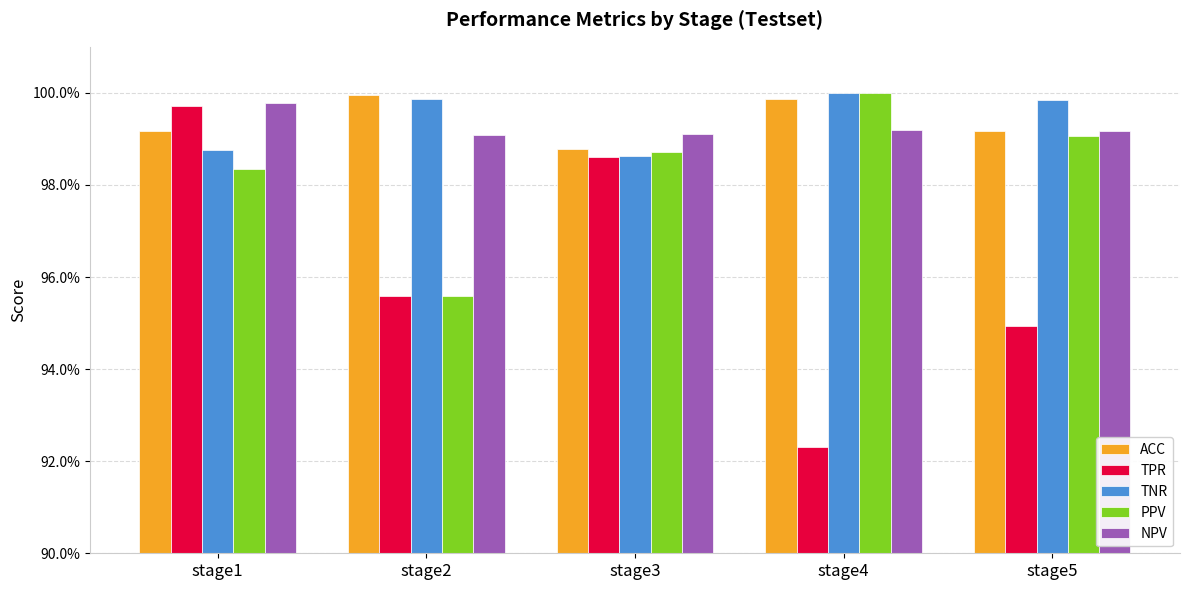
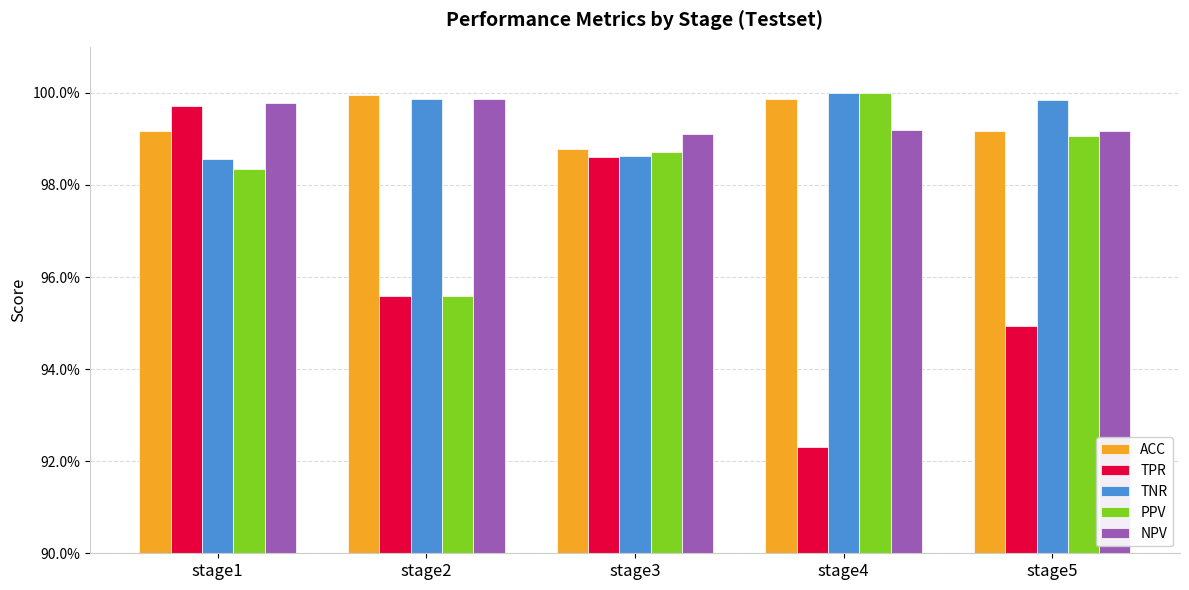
TNR, stage1: 98.8% -> 98.6%
NPV, stage2: 99.1% -> 99.9%
